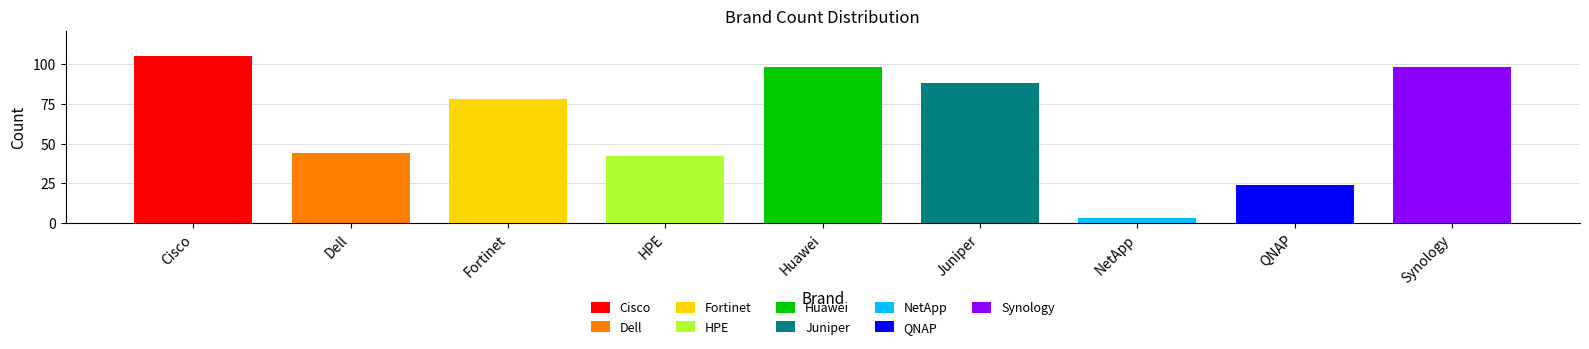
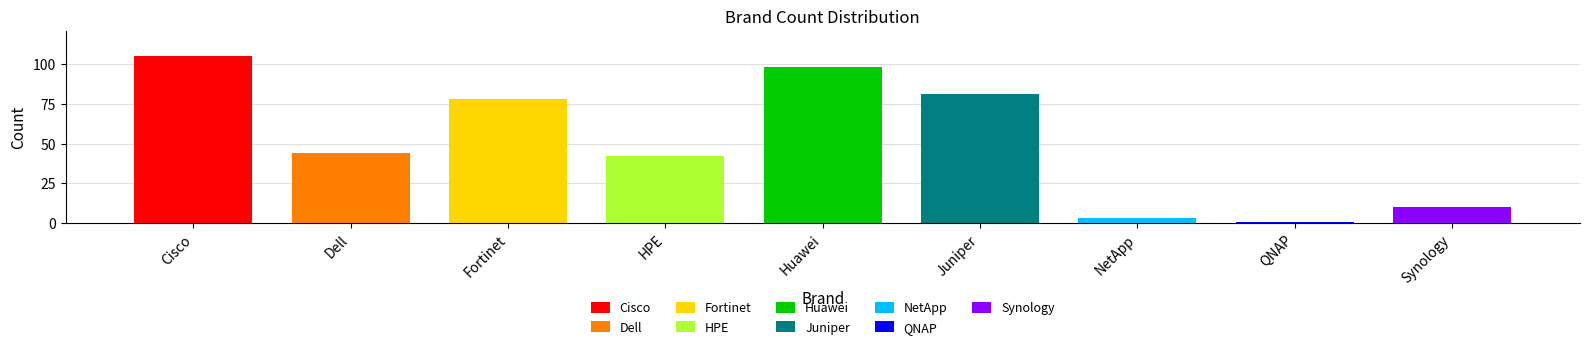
Juniper: 88 -> 81
QNAP: 24 -> 1
Synology: 98 -> 10
